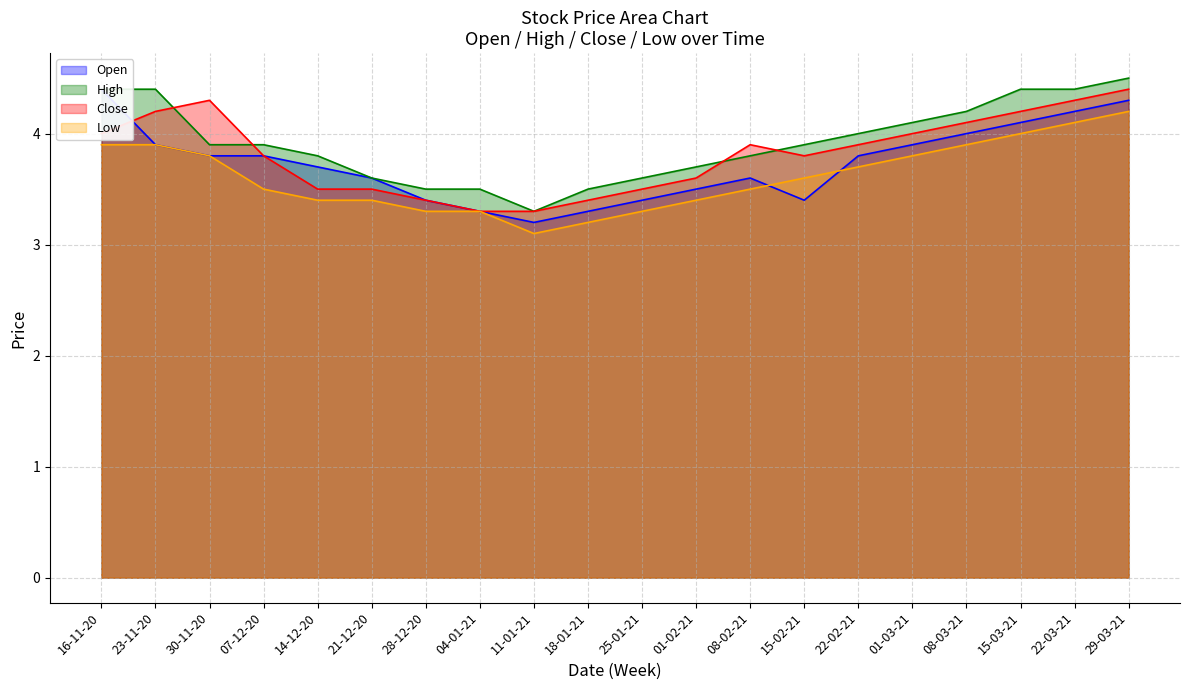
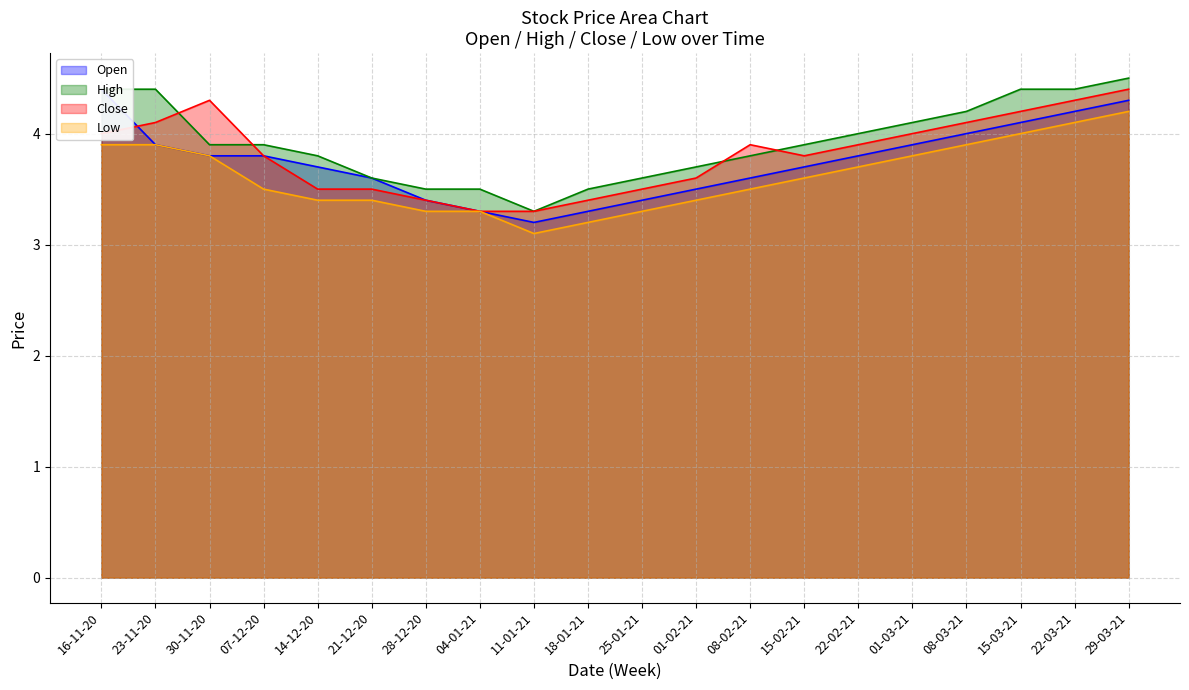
Close, 23-11-20: 4.2 -> 4.1
Open, 15-02-21: 3.4 -> 3.7
